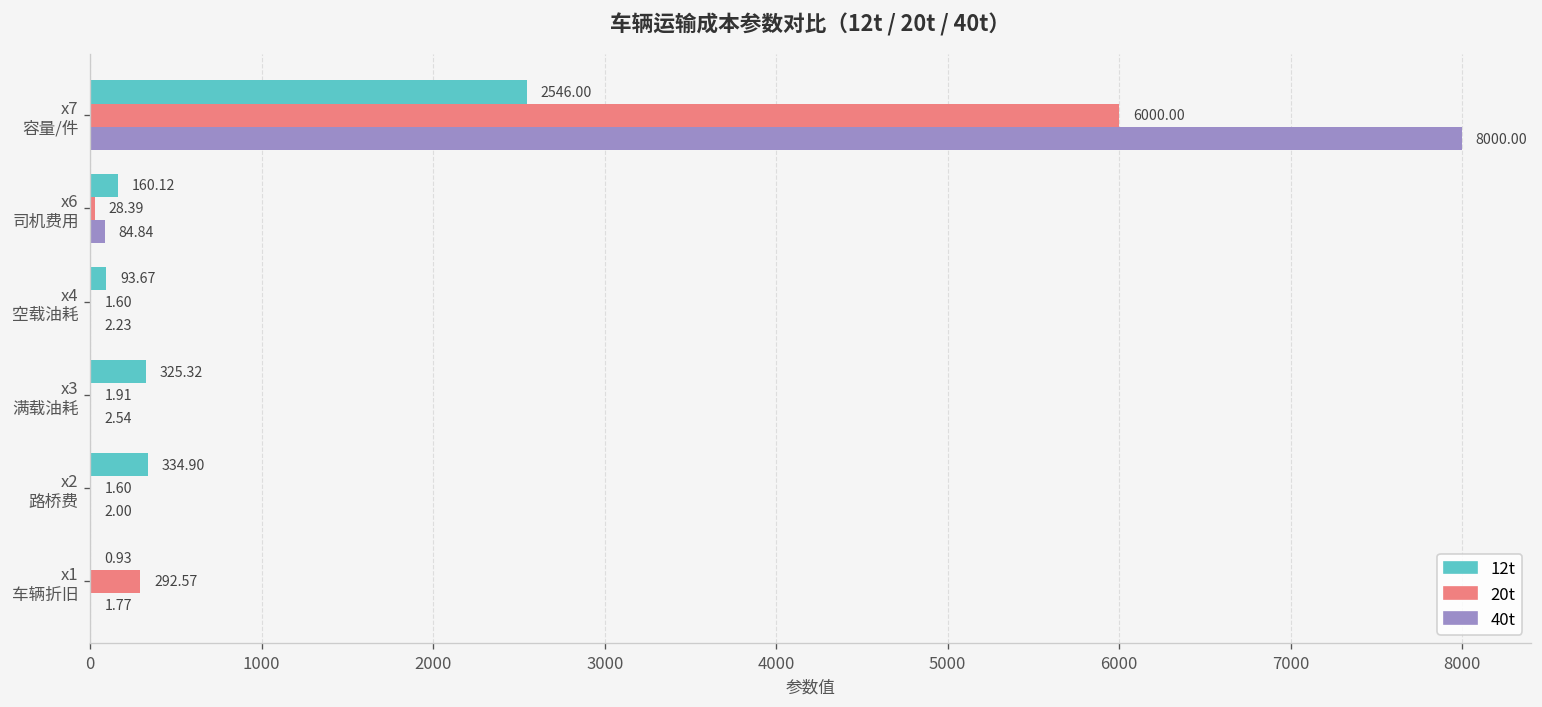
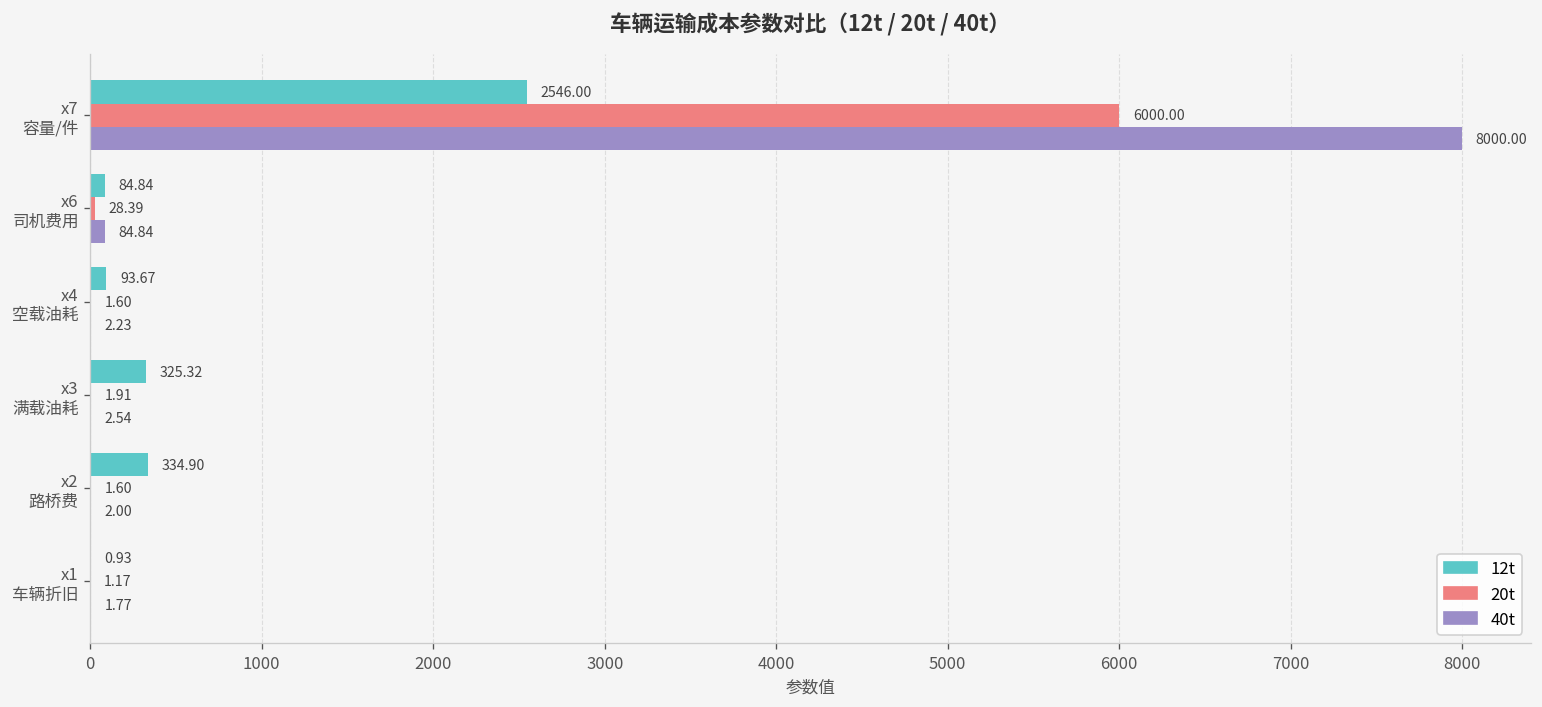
12t, x6 司机费用: 160.12 -> 84.84
20t, x1 车辆折旧: 292.57 -> 1.17
